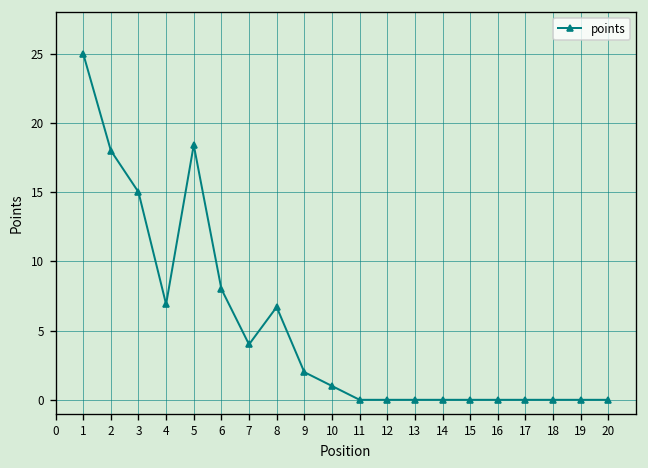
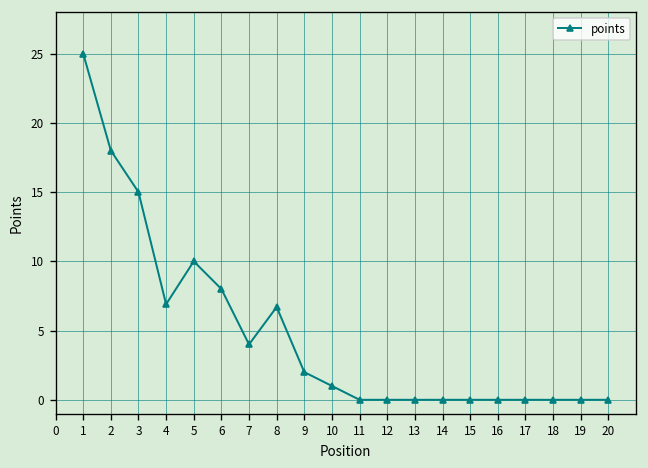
5: 18.4 -> 10.0
